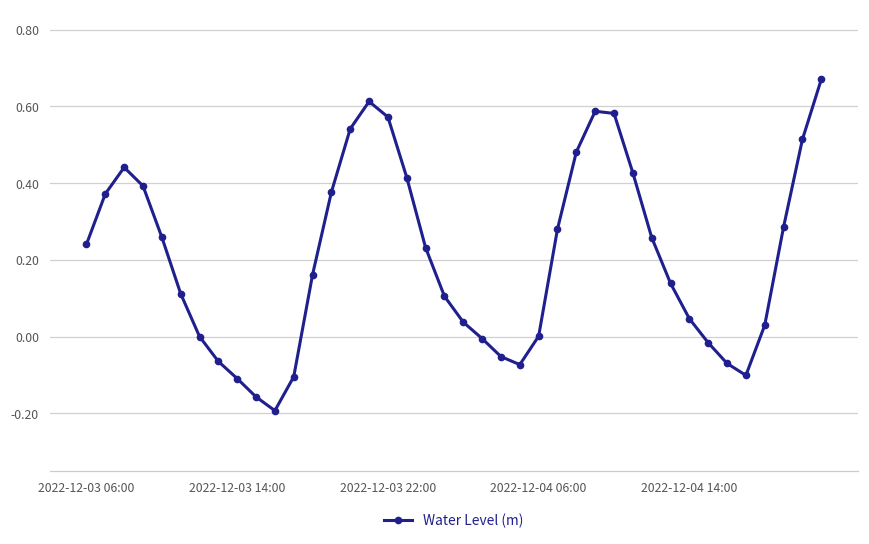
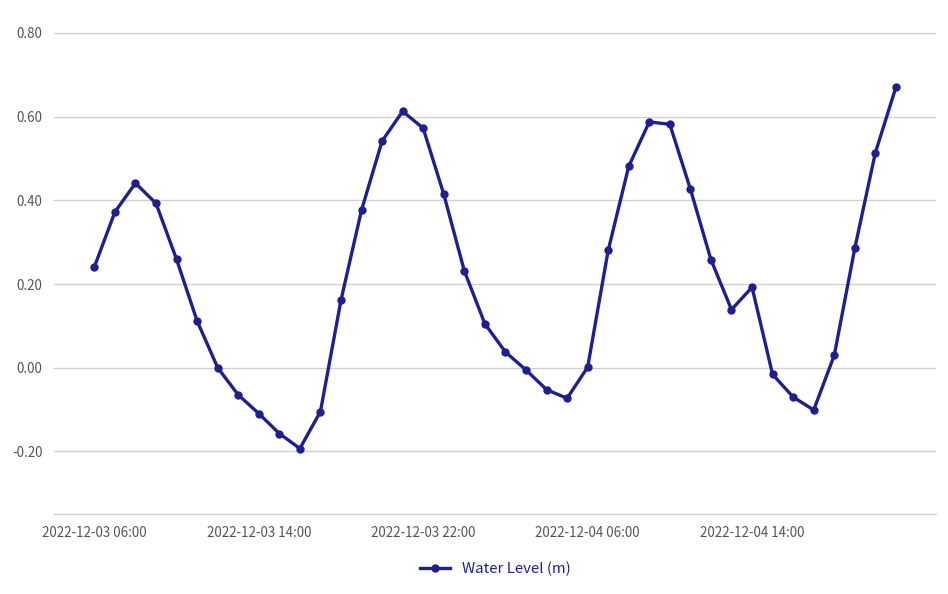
2022-12-04 14:00: 0.05 -> 0.19
